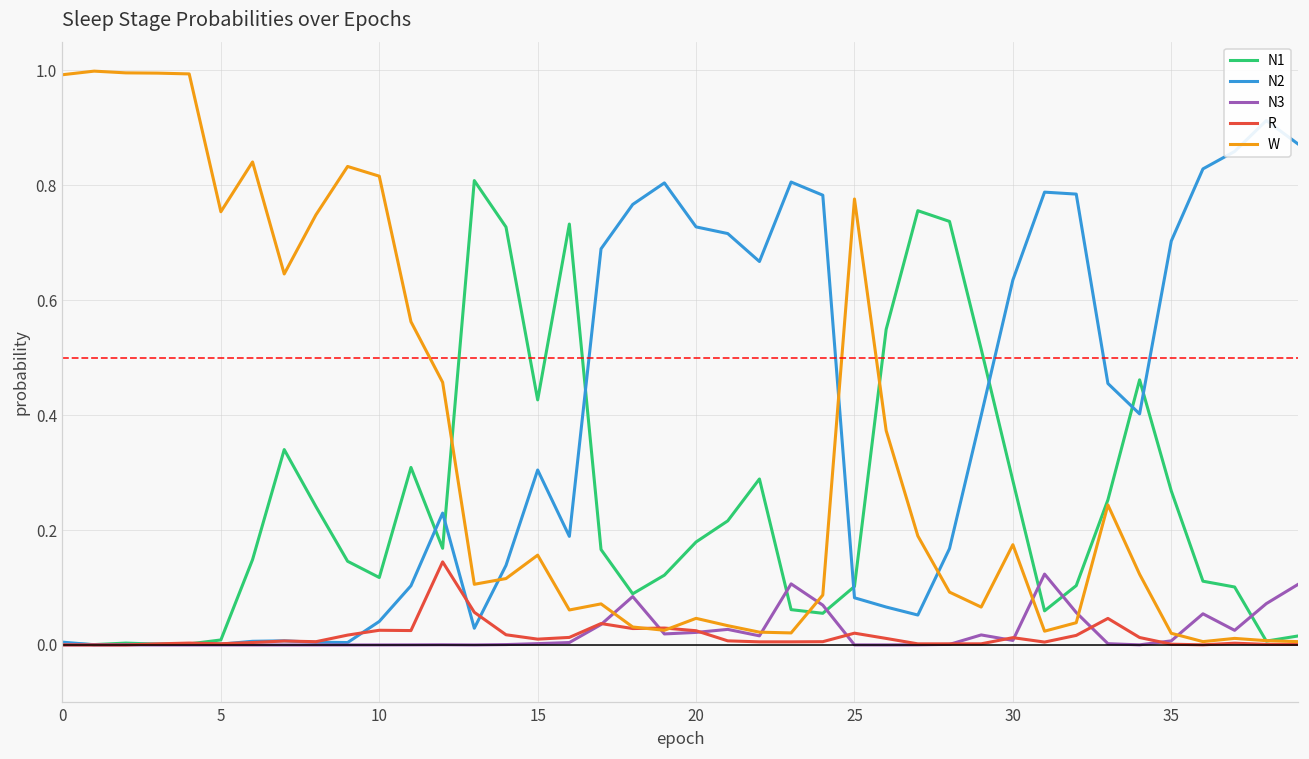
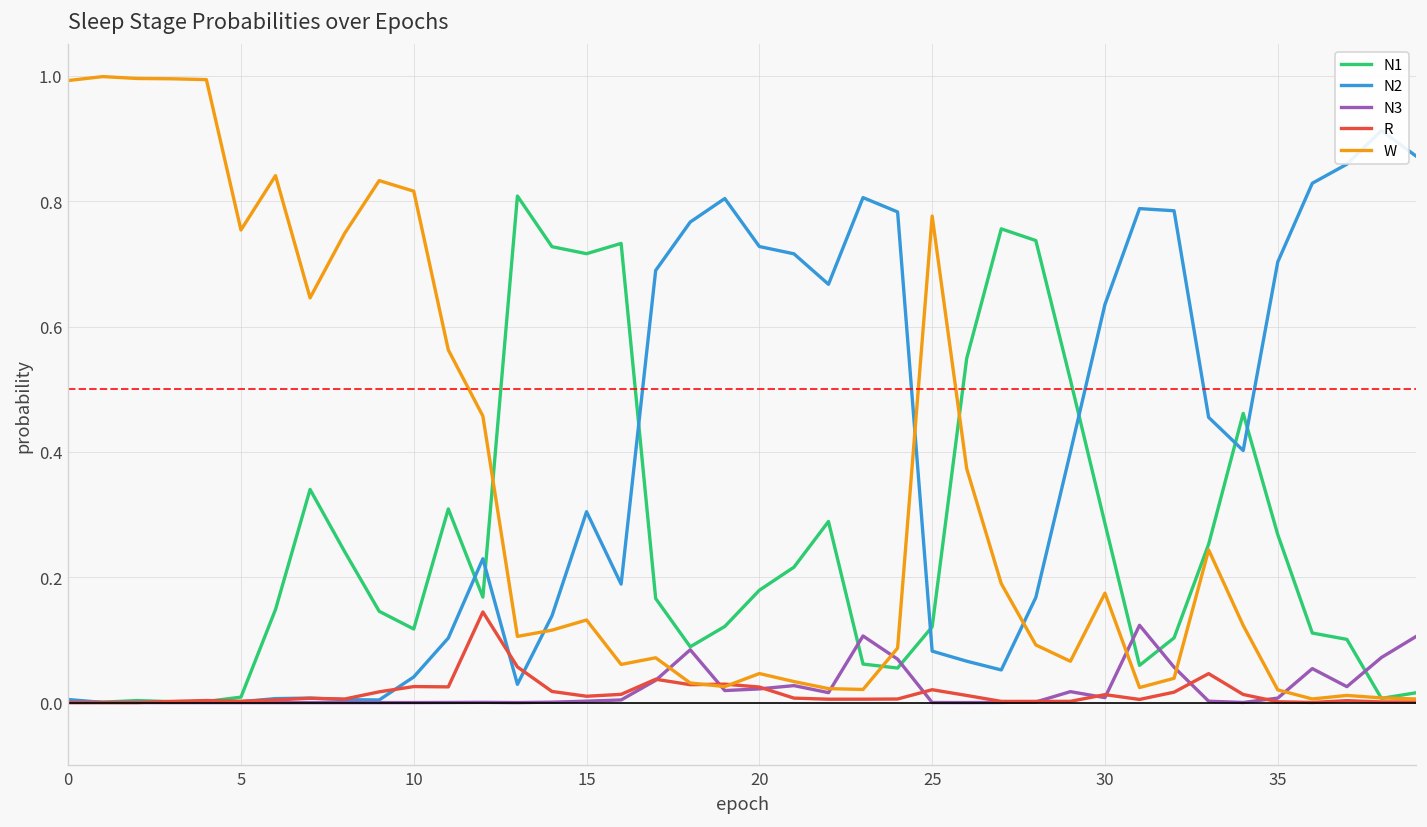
N1, 15: 0.43 -> 0.72
W, 15: 0.16 -> 0.13
N1, 25: 0.10 -> 0.12
